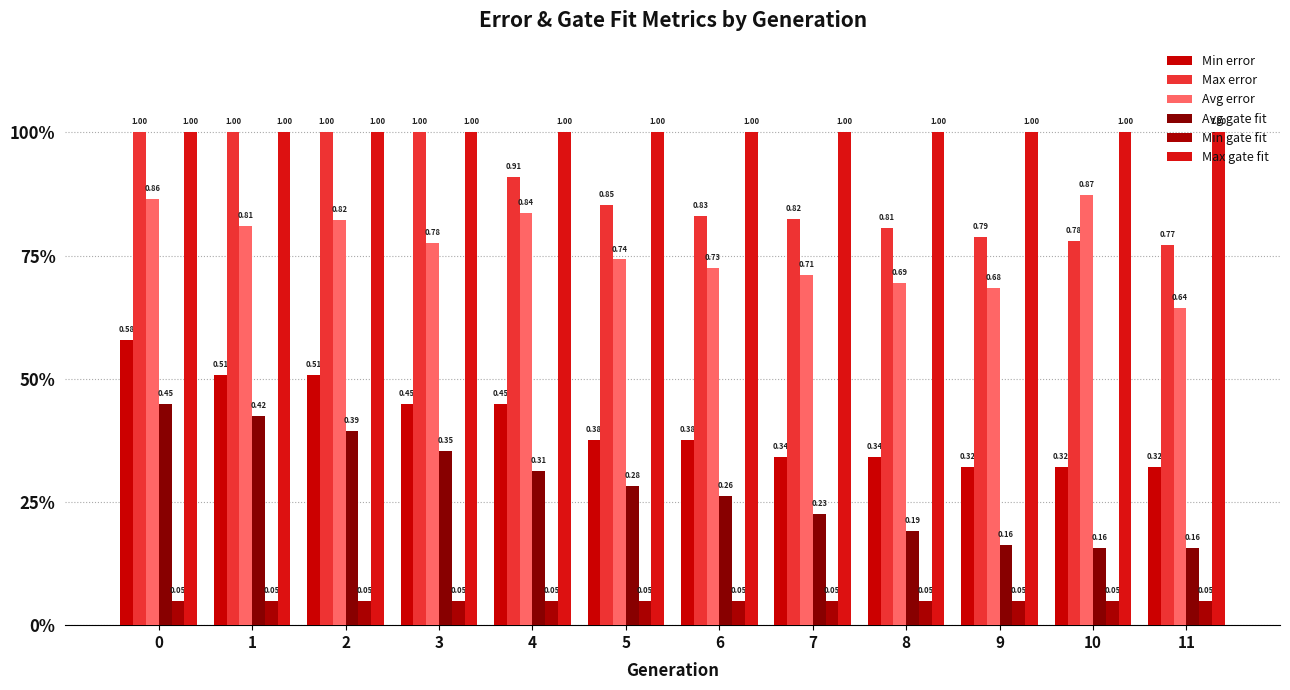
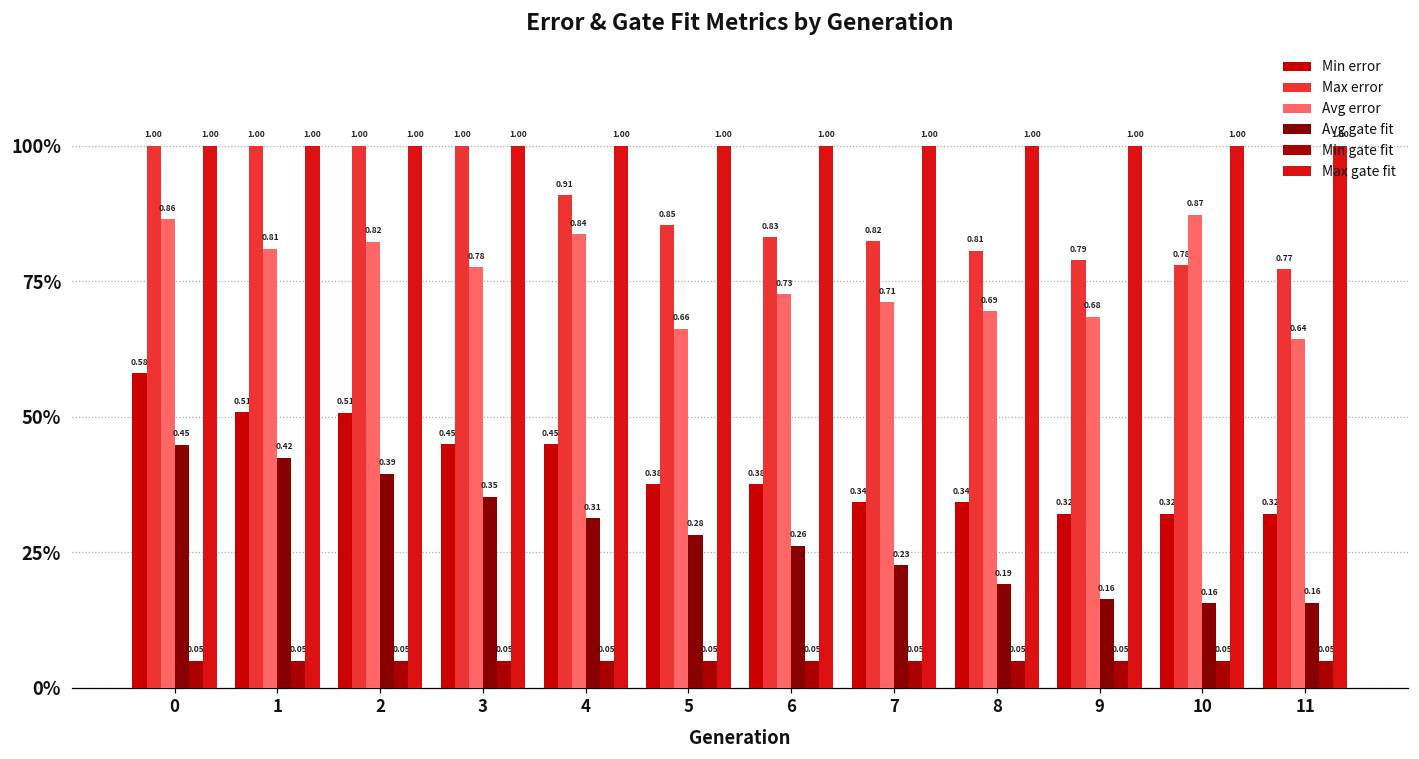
Avg error, 5: 0.74 -> 0.66
